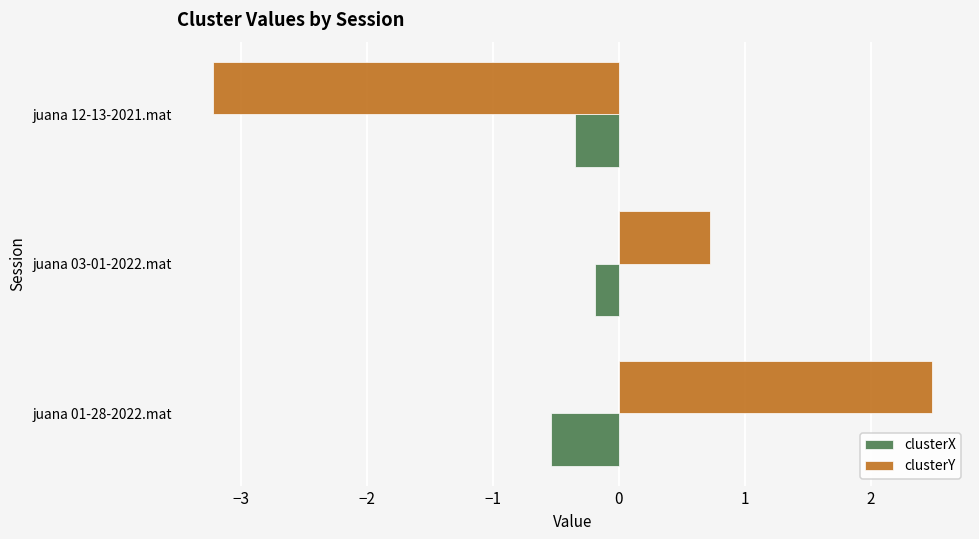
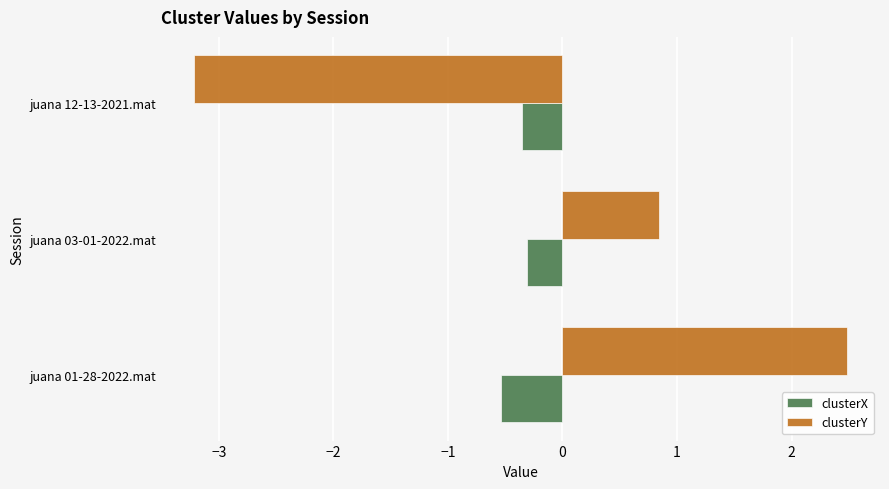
clusterY, juana 03-01-2022.mat: 0.72 -> 0.84
clusterX, juana 03-01-2022.mat: -0.19 -> -0.31
